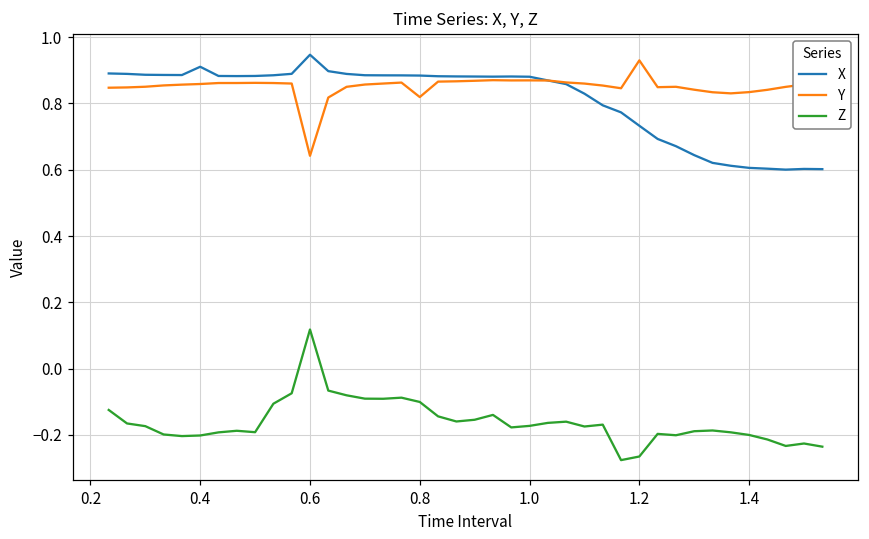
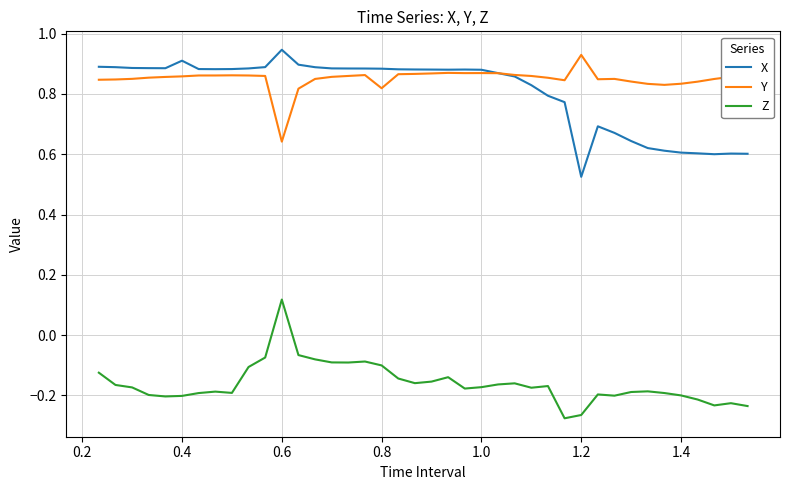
X, 1.2: 0.73 -> 0.53
